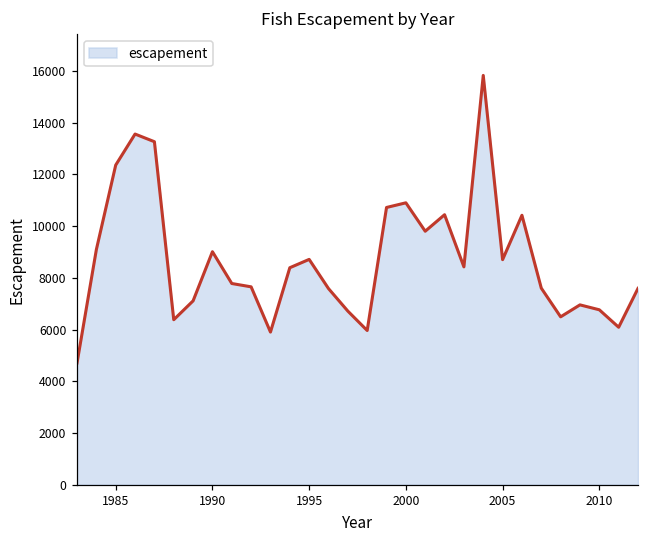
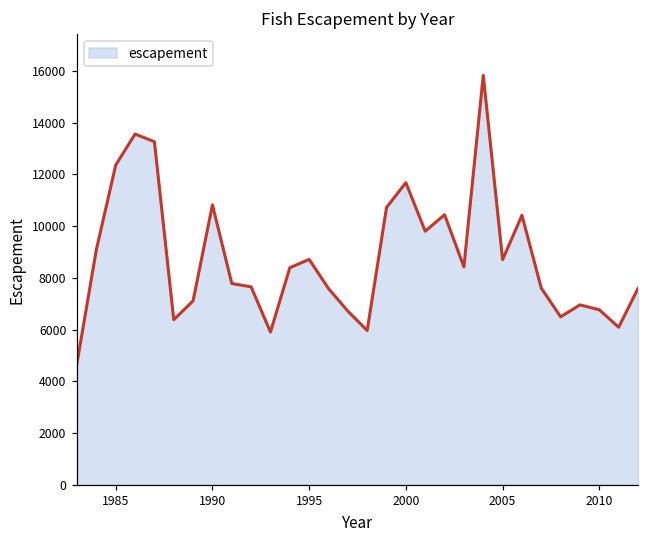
1990: 9000 -> 10800
2000: 10900 -> 11700
